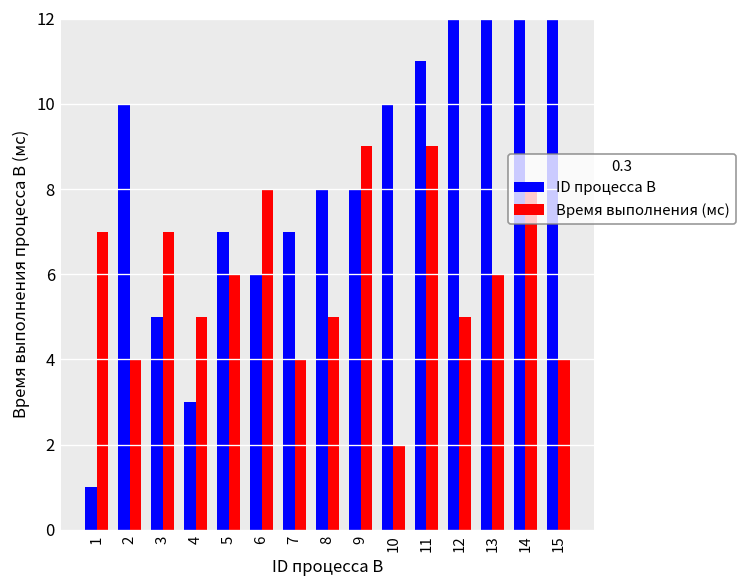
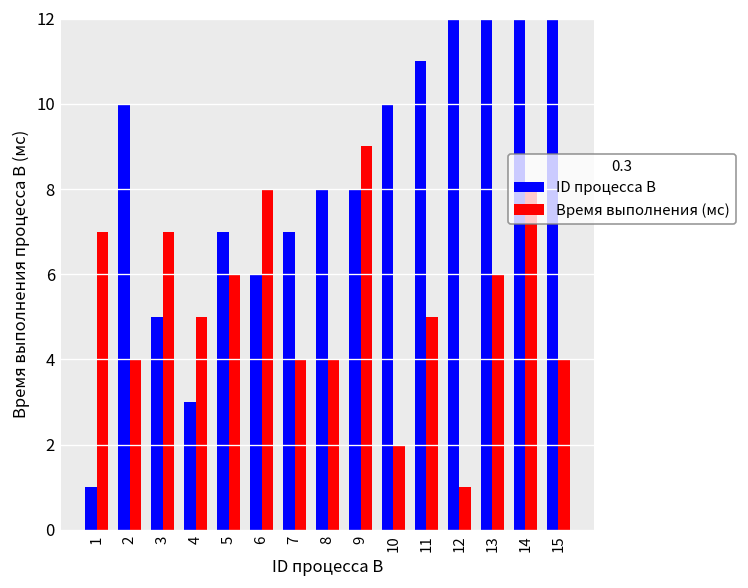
Время выполнения (мс), 8: 5 -> 4
Время выполнения (мс), 11: 9 -> 5
Время выполнения (мс), 12: 5 -> 1
